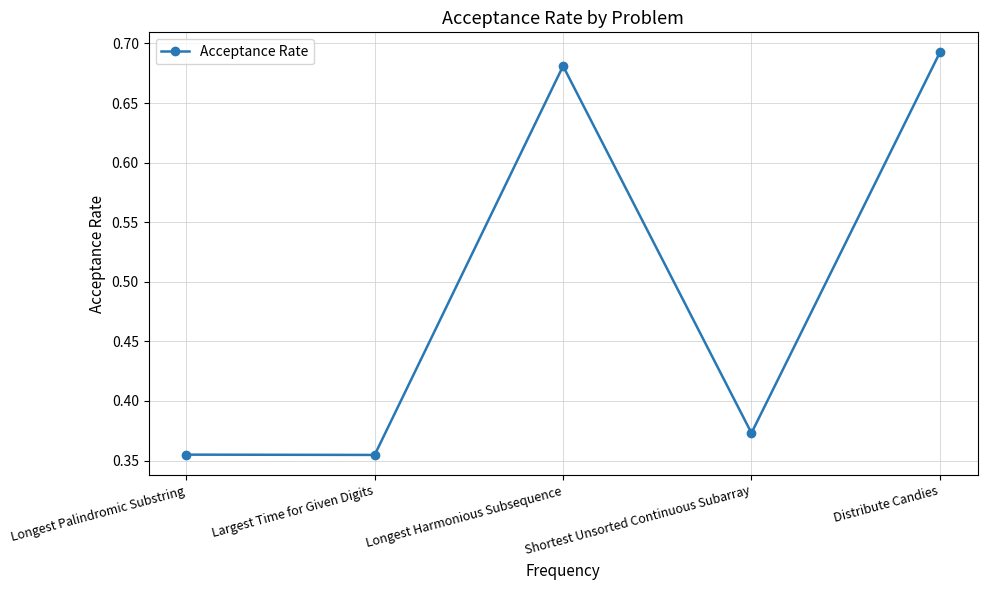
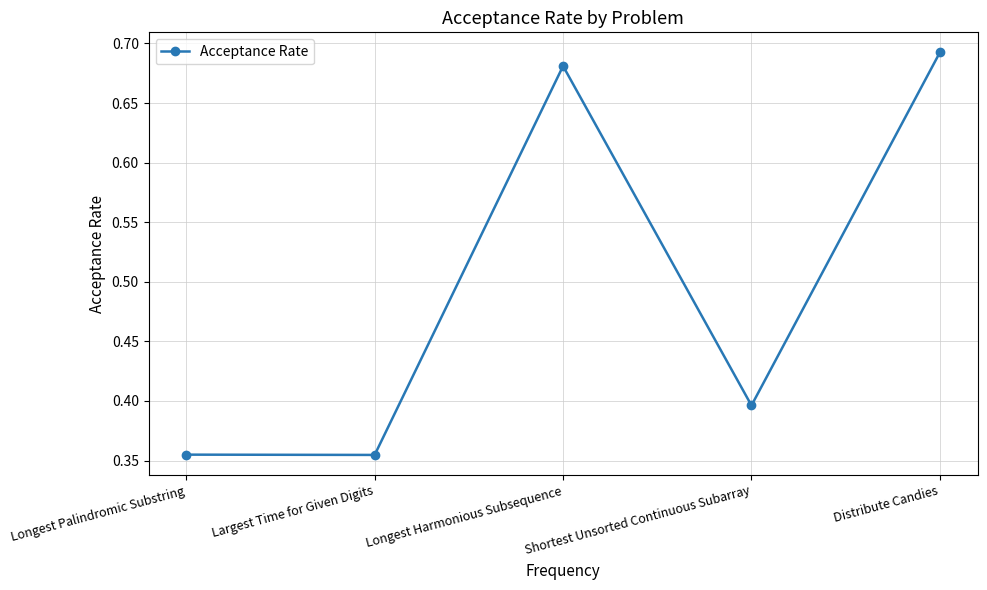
Shortest Unsorted Continuous Subarray: 0.373 -> 0.396
